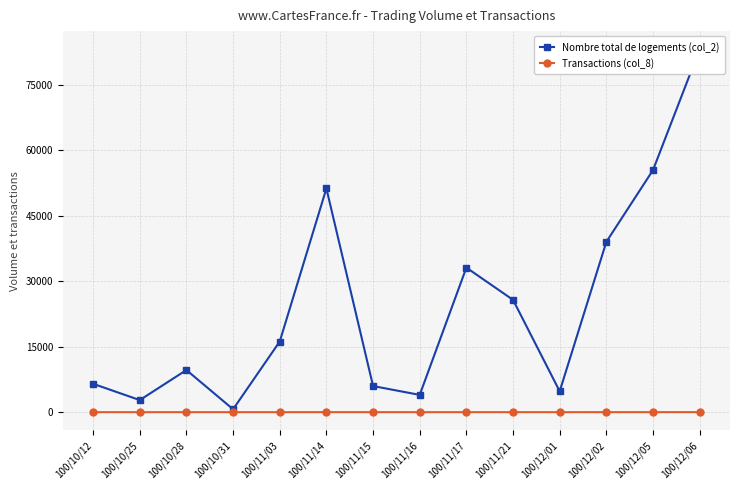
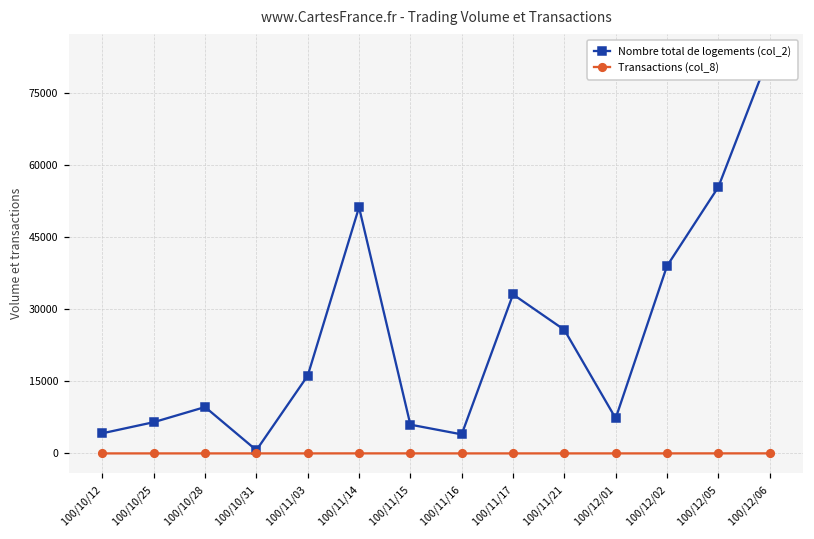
Nombre total de logements (col_2), 100/10/12: 7000 -> 4000
Nombre total de logements (col_2), 100/10/25: 3000 -> 7000
Nombre total de logements (col_2), 100/12/01: 5000 -> 7000
